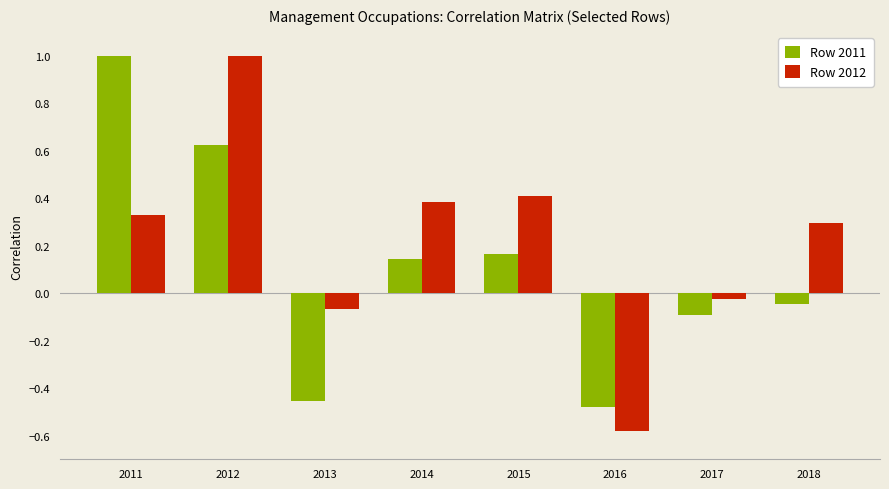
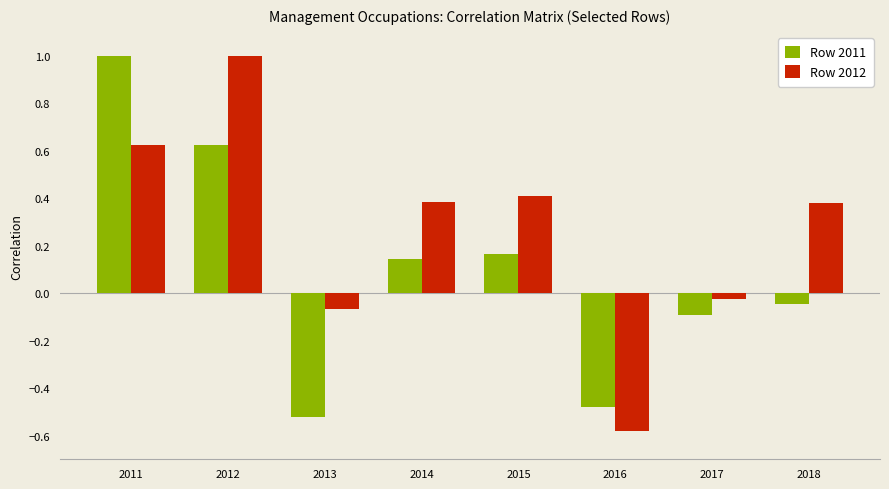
Row 2012, 2011: 0.33 -> 0.62
Row 2011, 2013: -0.45 -> -0.52
Row 2012, 2018: 0.30 -> 0.38
